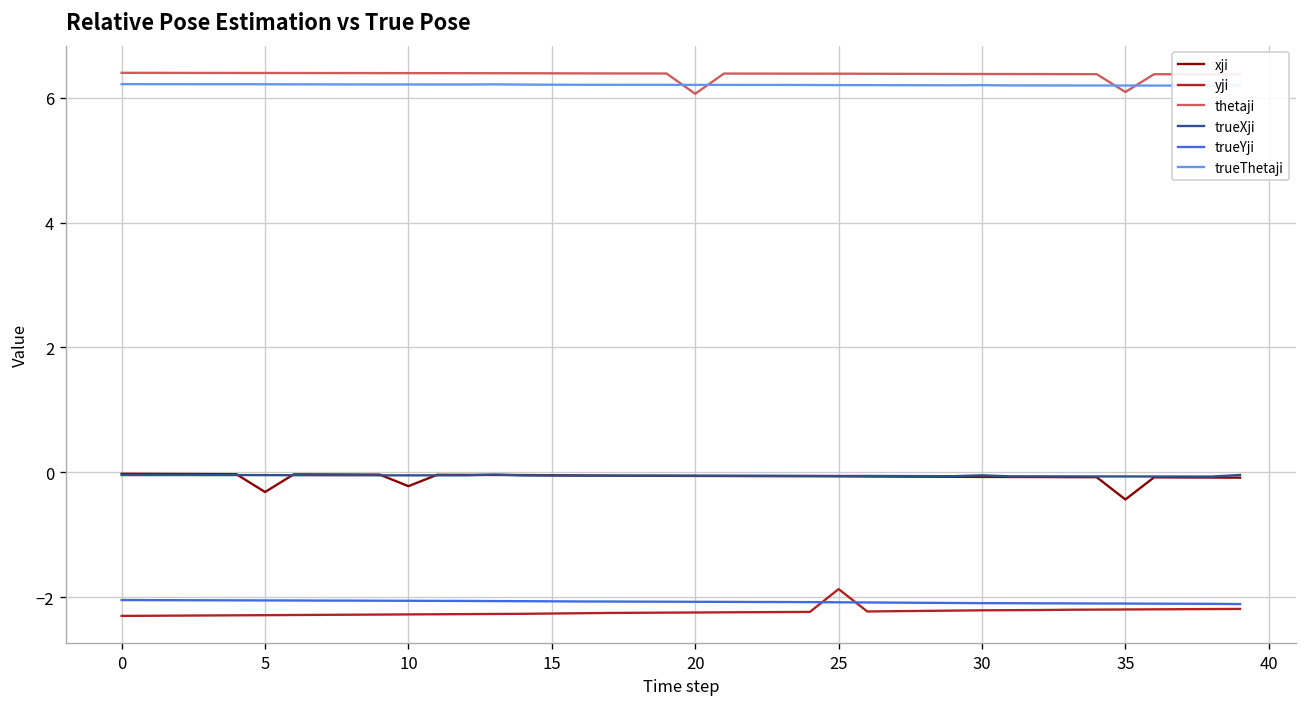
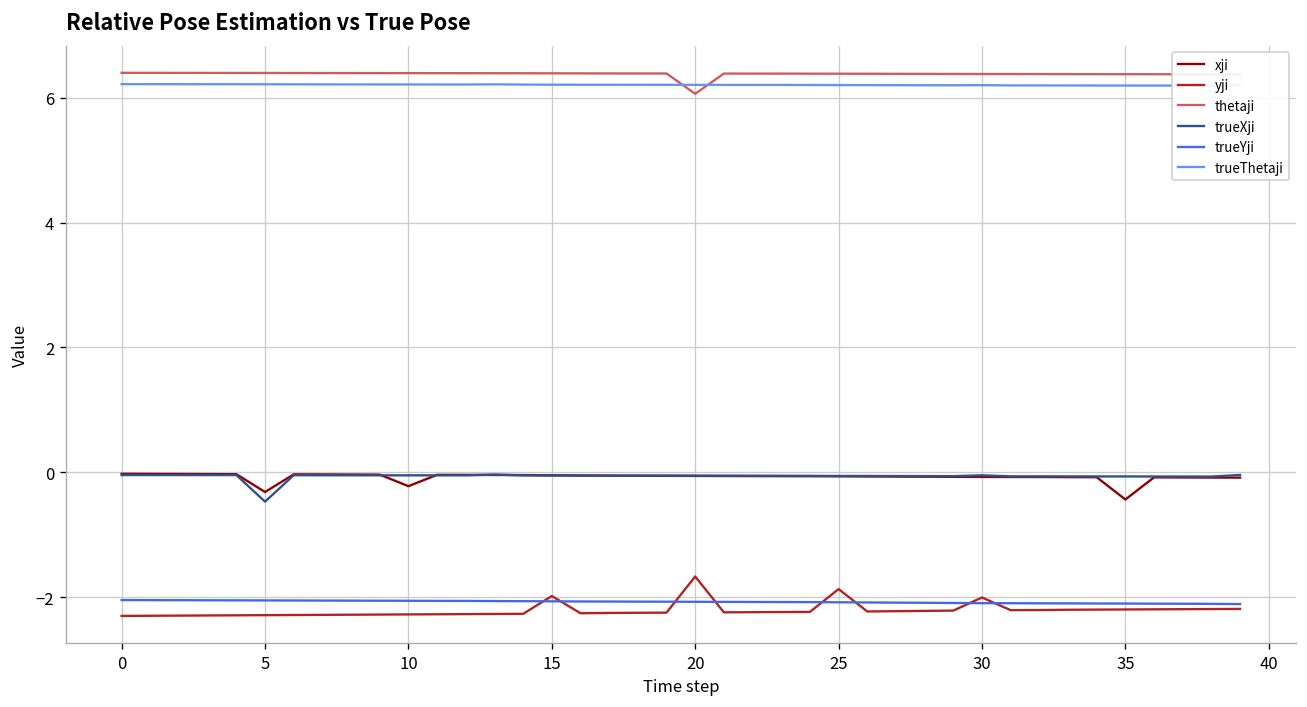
trueXji, 5: 0.0 -> -0.5
yji, 15: -2.3 -> -2.0
yji, 20: -2.2 -> -1.7
yji, 30: -2.2 -> -2.0
thetaji, 35: 6.1 -> 6.4
